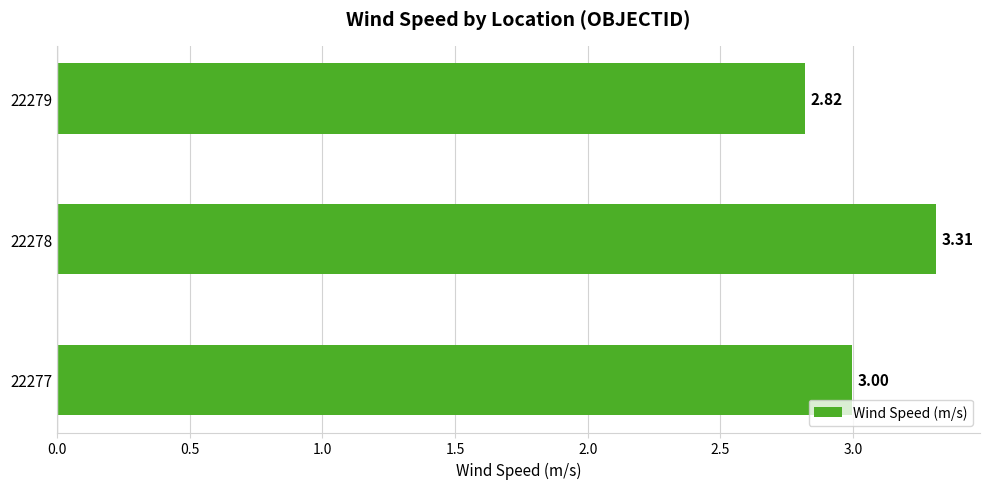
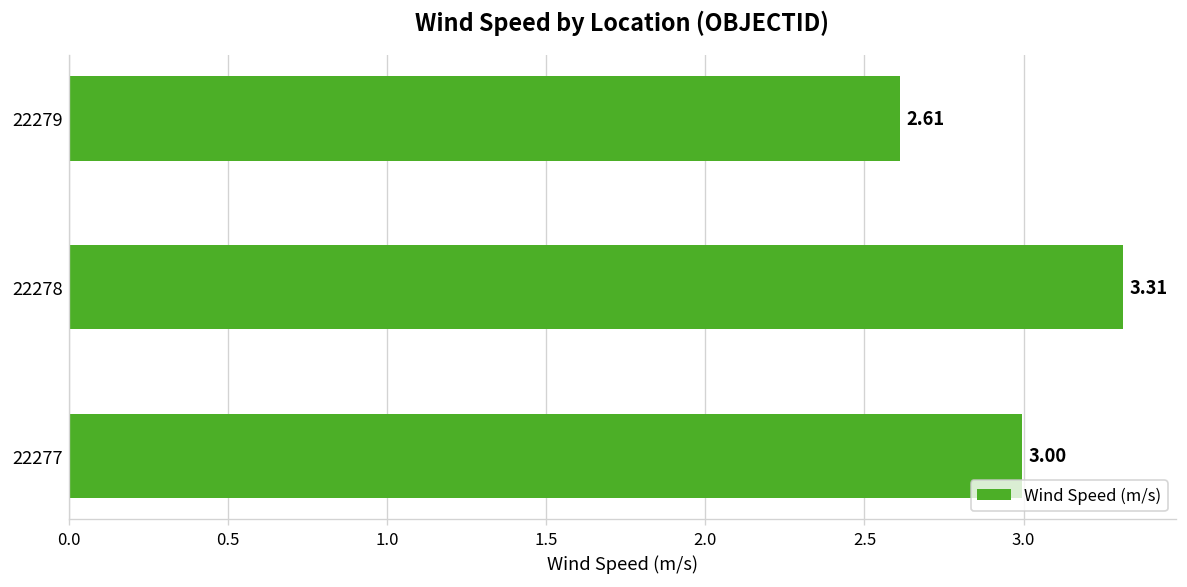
22279: 2.82 -> 2.61
